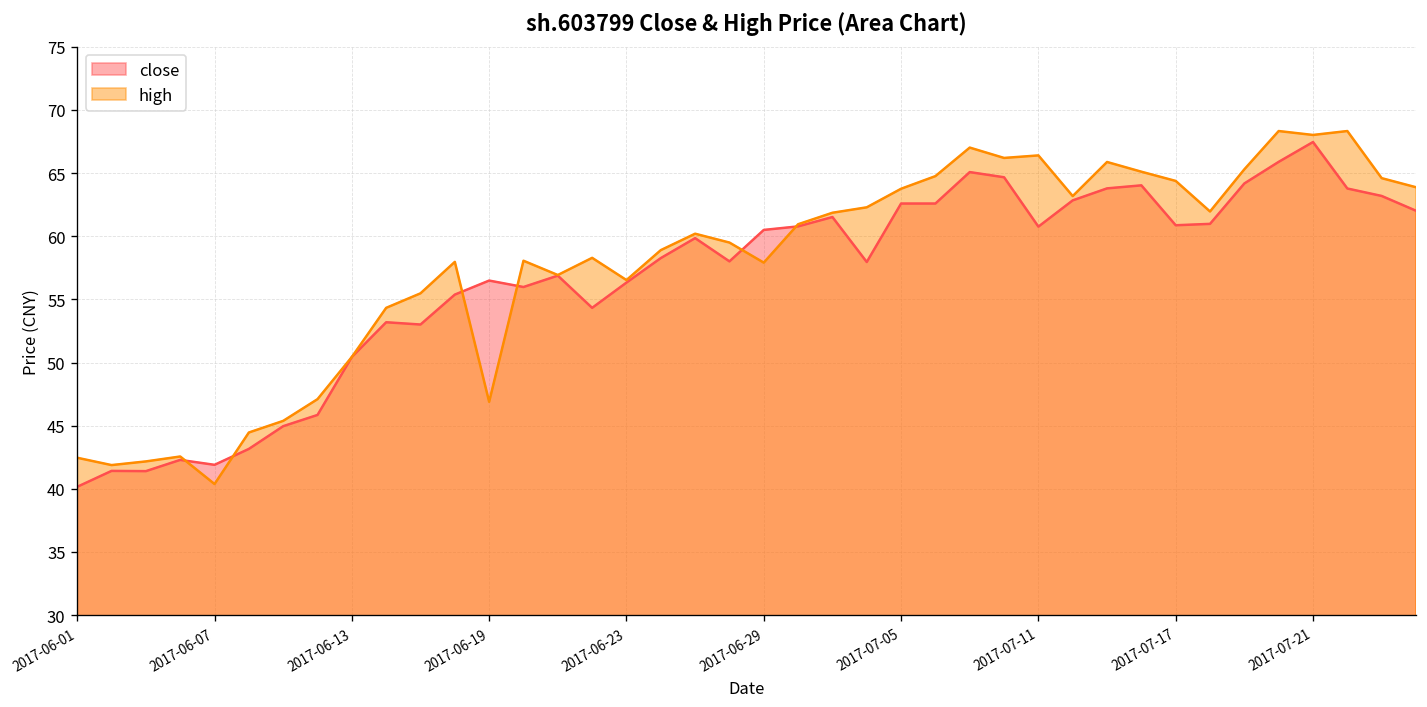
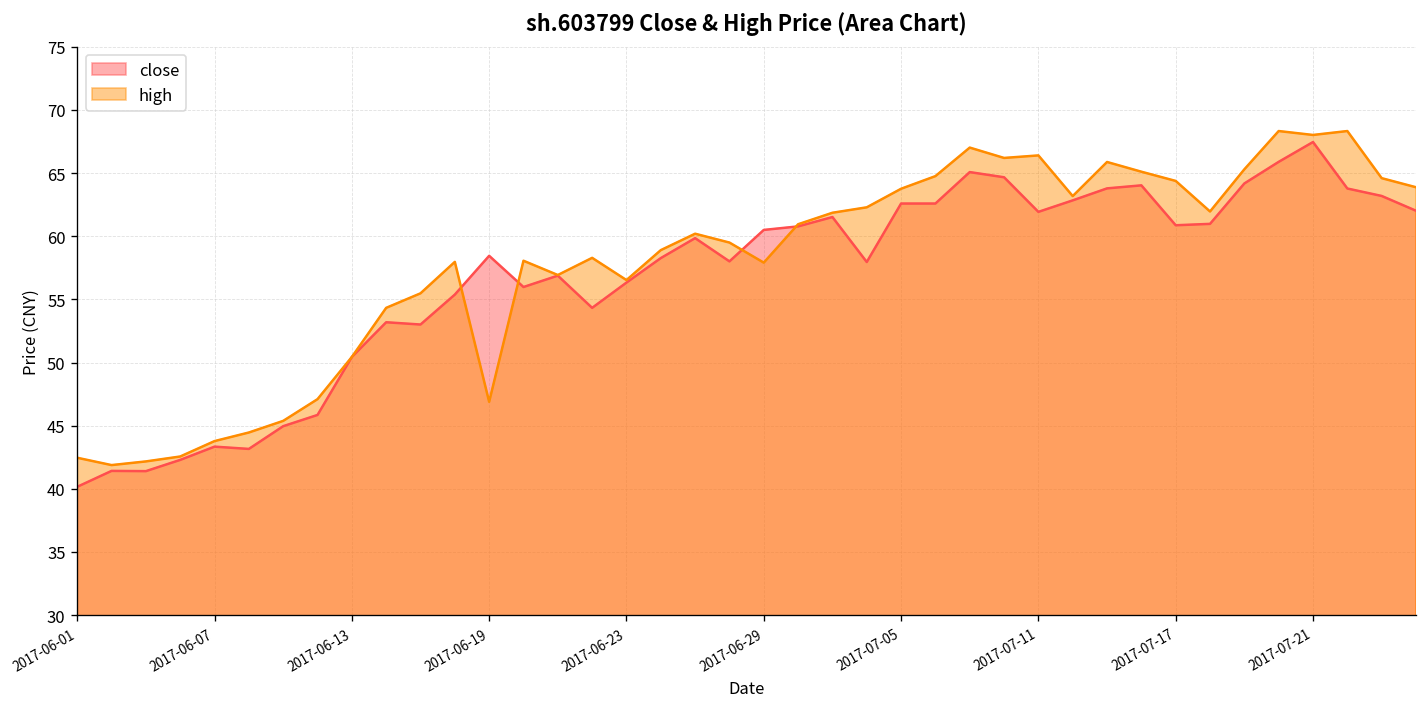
close, 2017-06-07: 41.9 -> 43.3
high, 2017-06-07: 40.4 -> 43.8
close, 2017-06-19: 56.5 -> 58.5
close, 2017-07-11: 60.8 -> 61.9
